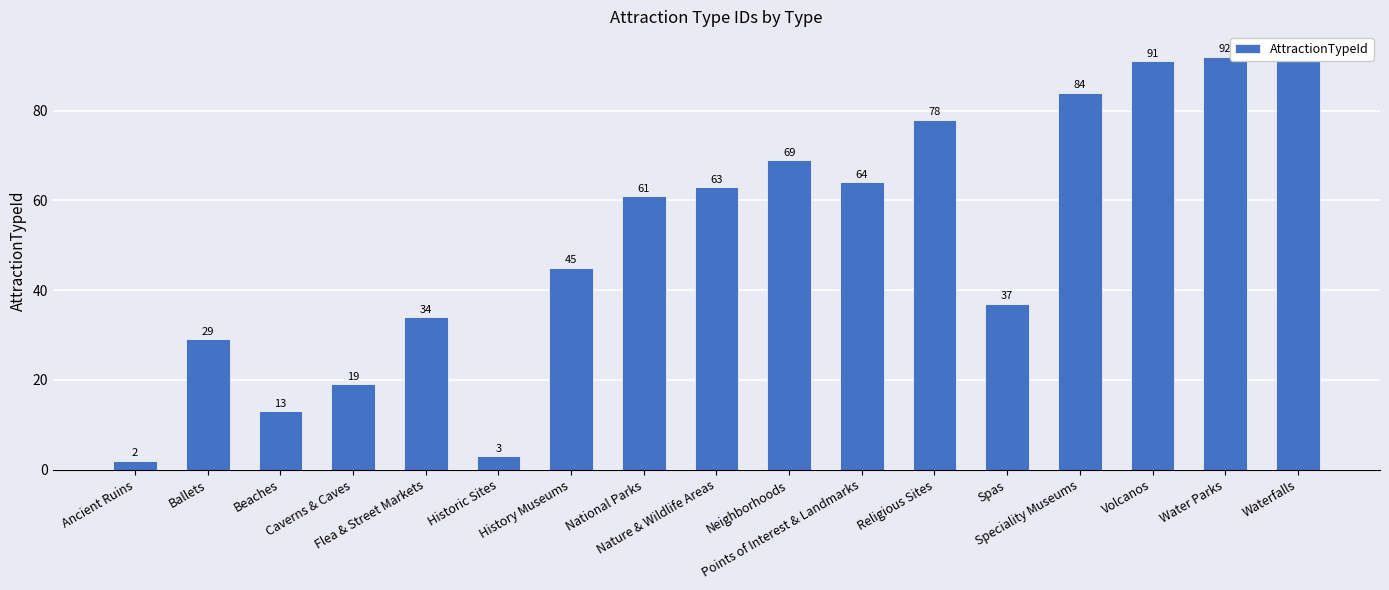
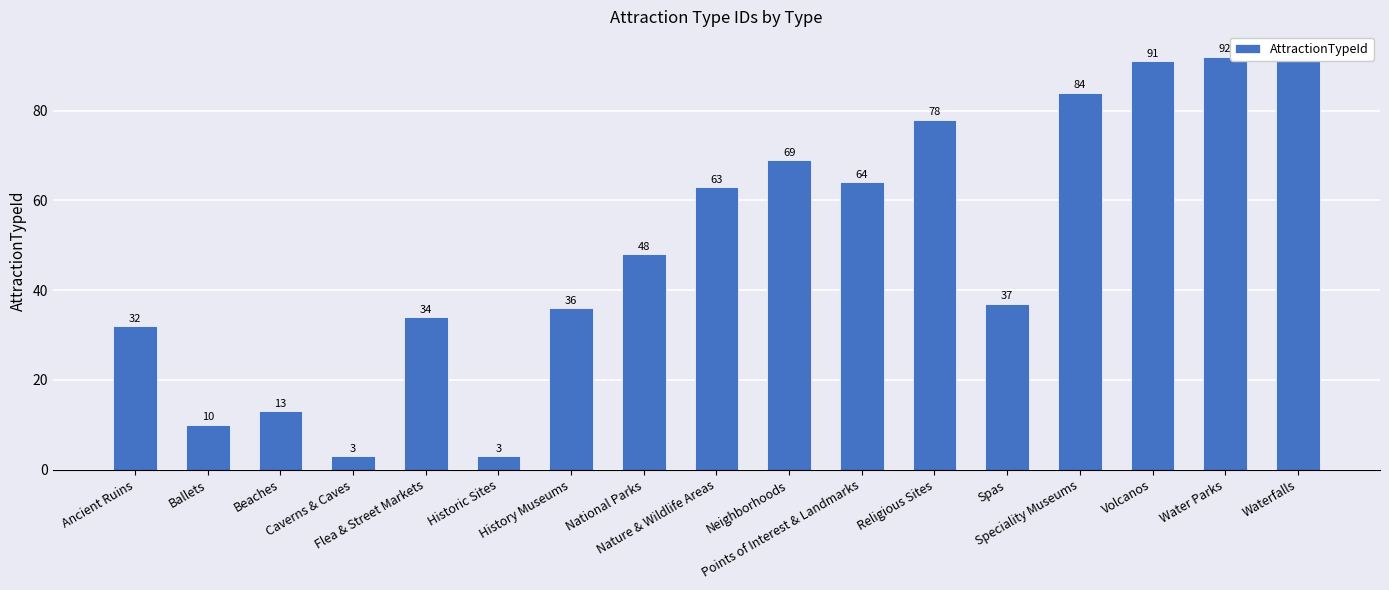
Ancient Ruins: 2 -> 32
Ballets: 29 -> 10
Caverns & Caves: 19 -> 3
History Museums: 45 -> 36
National Parks: 61 -> 48
